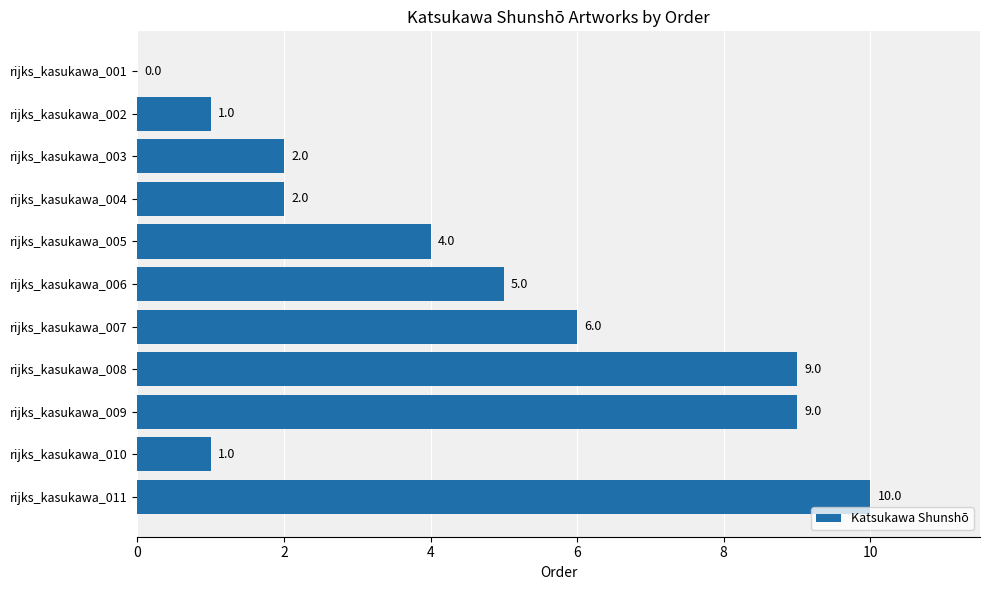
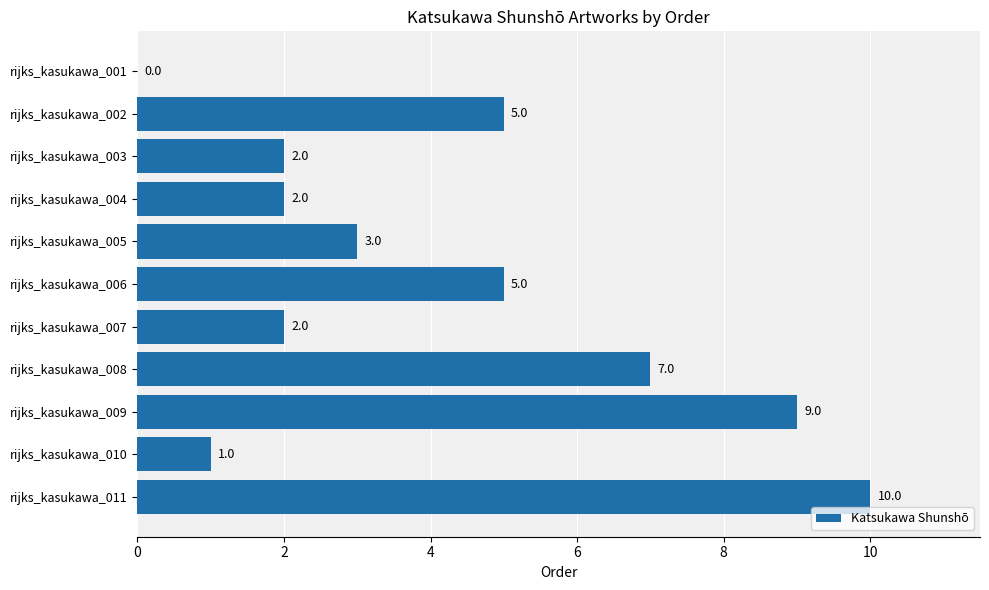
rijks_kasukawa_002: 1.0 -> 5.0
rijks_kasukawa_005: 4.0 -> 3.0
rijks_kasukawa_007: 6.0 -> 2.0
rijks_kasukawa_008: 9.0 -> 7.0
